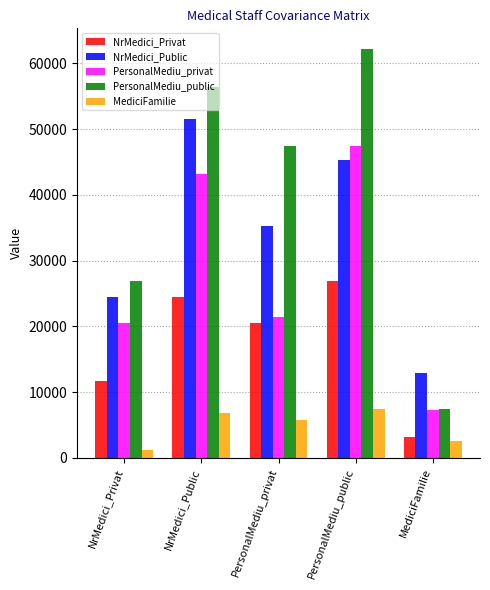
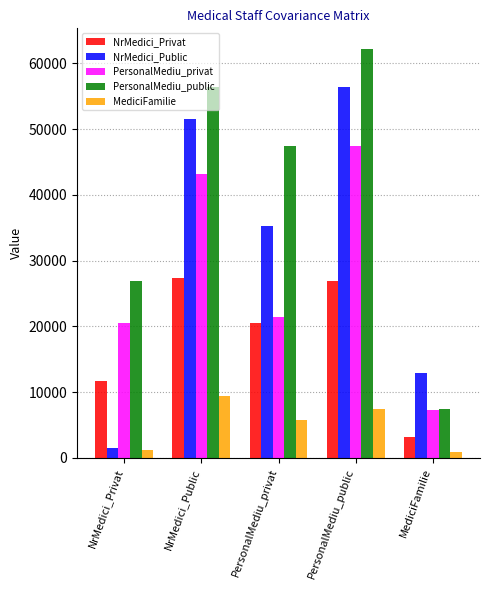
NrMedici_Public, NrMedici_Privat: 25000 -> 1000
NrMedici_Privat, NrMedici_Public: 25000 -> 27000
MediciFamilie, NrMedici_Public: 7000 -> 9000
NrMedici_Public, PersonalMediu_public: 45000 -> 56000
MediciFamilie, MediciFamilie: 3000 -> 1000
